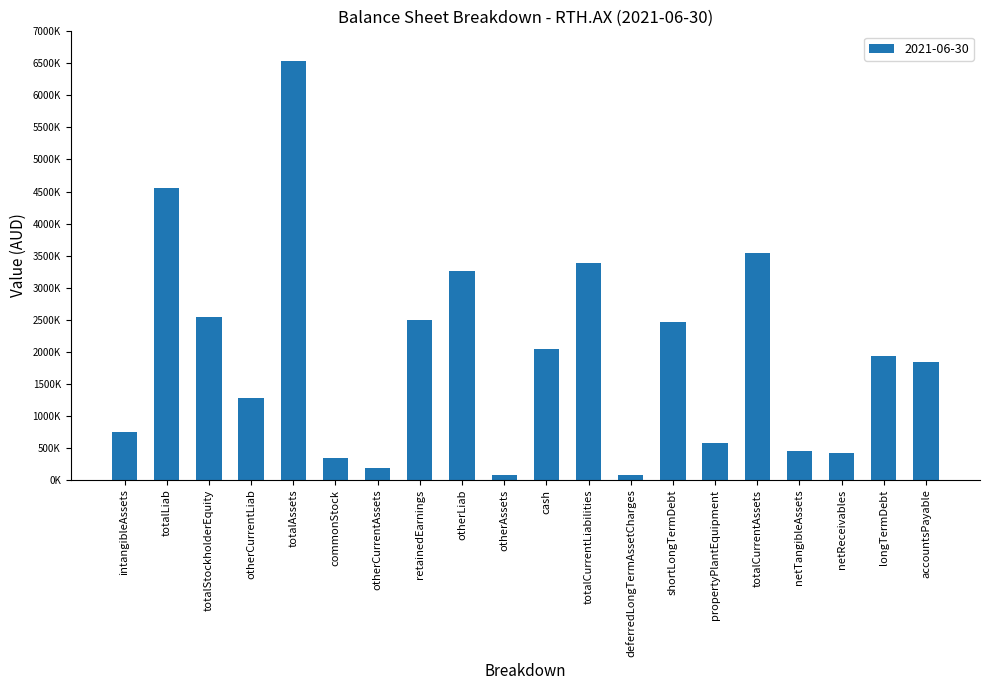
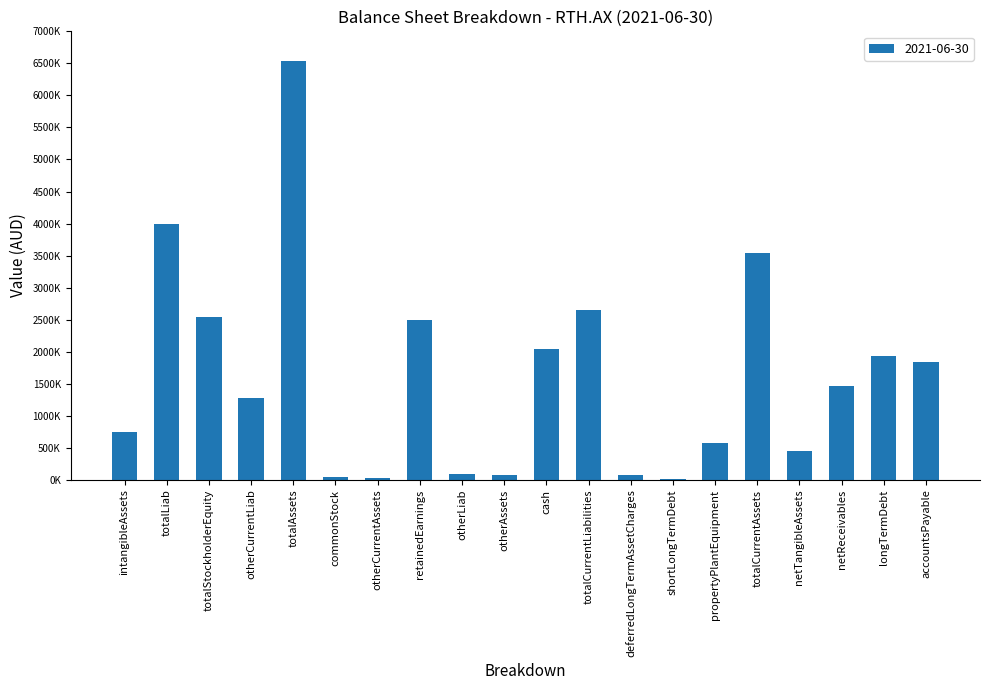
totalLiab: 4600000 -> 4000000
commonStock: 300000 -> 100000
otherCurrentAssets: 200000 -> 0
otherLiab: 3300000 -> 100000
totalCurrentLiabilities: 3400000 -> 2700000
shortLongTermDebt: 2500000 -> 0
netReceivables: 400000 -> 1500000
